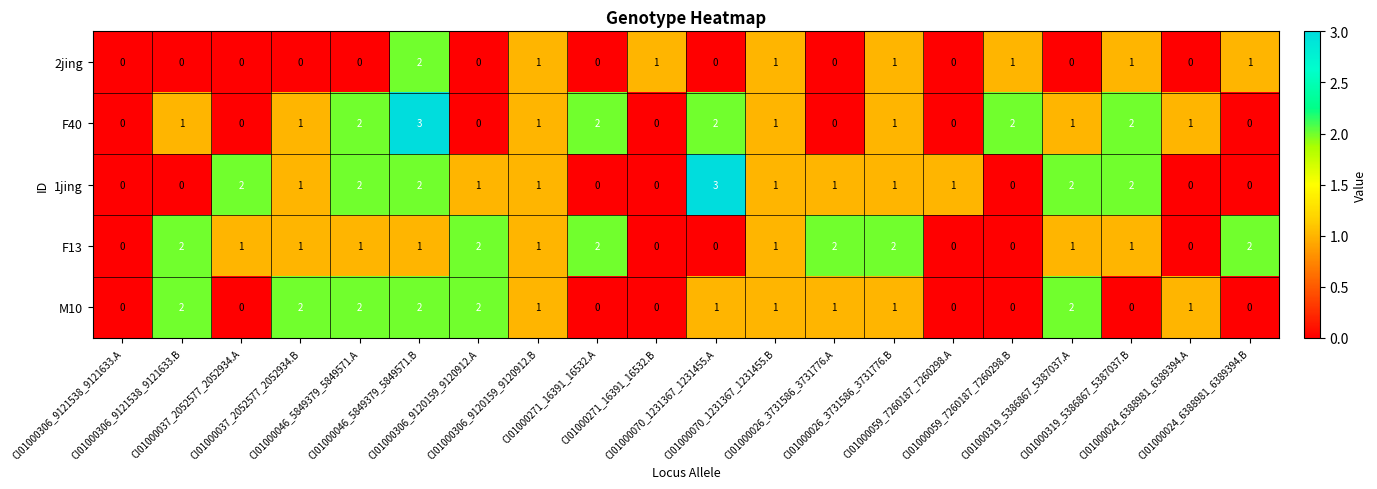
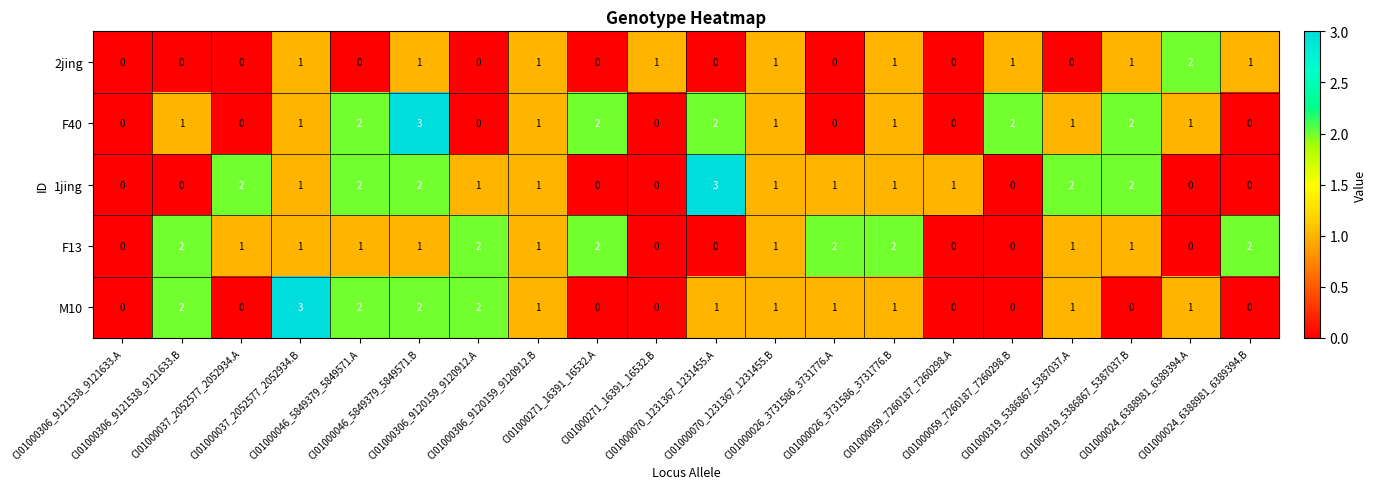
2jing, CI01000037_2052577_2052934.B: 0 -> 1
2jing, CI01000046_5849379_5849571.B: 2 -> 1
2jing, CI01000024_6388981_6389394.A: 0 -> 2
M10, CI01000037_2052577_2052934.B: 2 -> 3
M10, CI01000319_5386867_5387037.A: 2 -> 1
